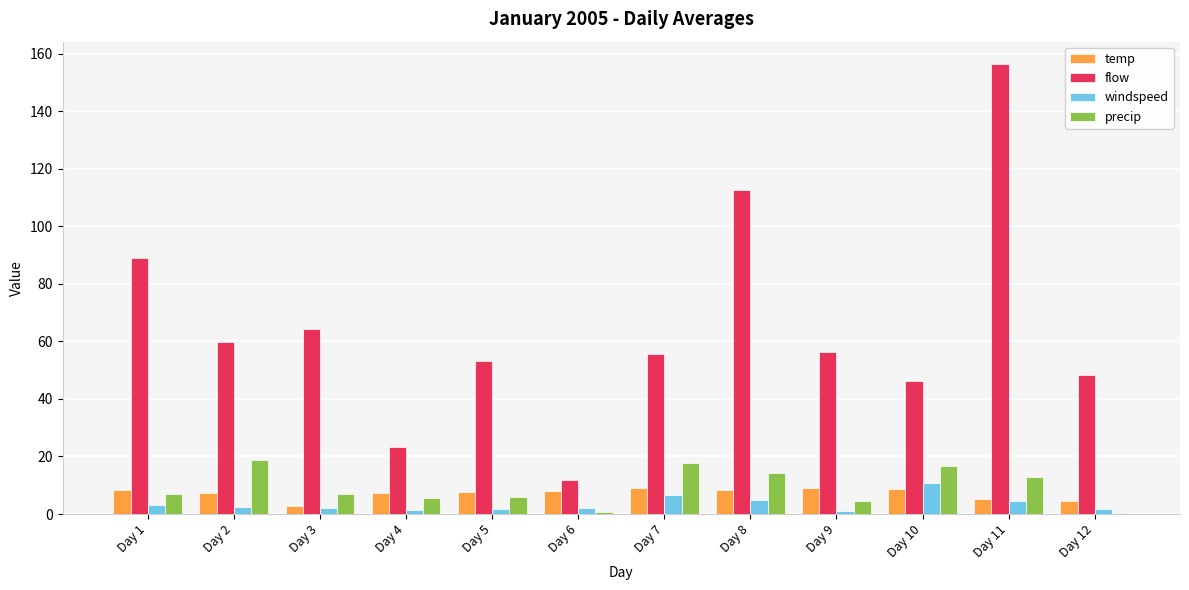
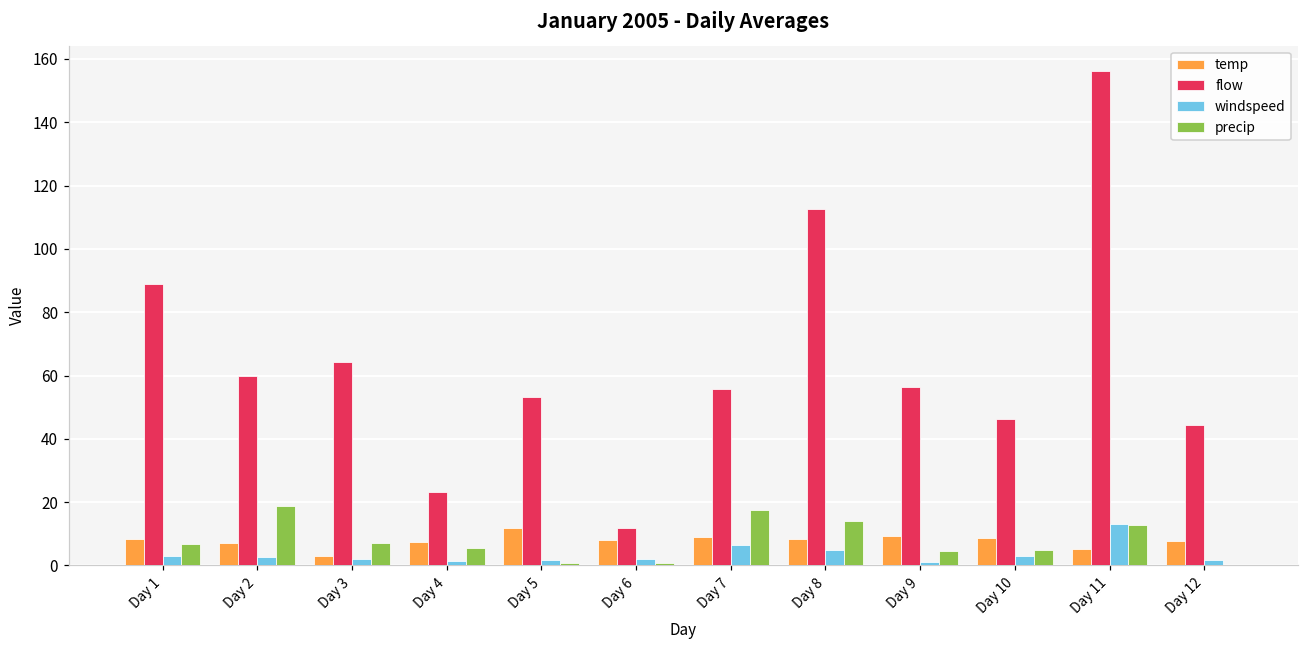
temp, Day 5: 8 -> 12
precip, Day 5: 6 -> 1
windspeed, Day 10: 11 -> 3
precip, Day 10: 17 -> 5
windspeed, Day 11: 4 -> 13
temp, Day 12: 5 -> 8
flow, Day 12: 48 -> 44
